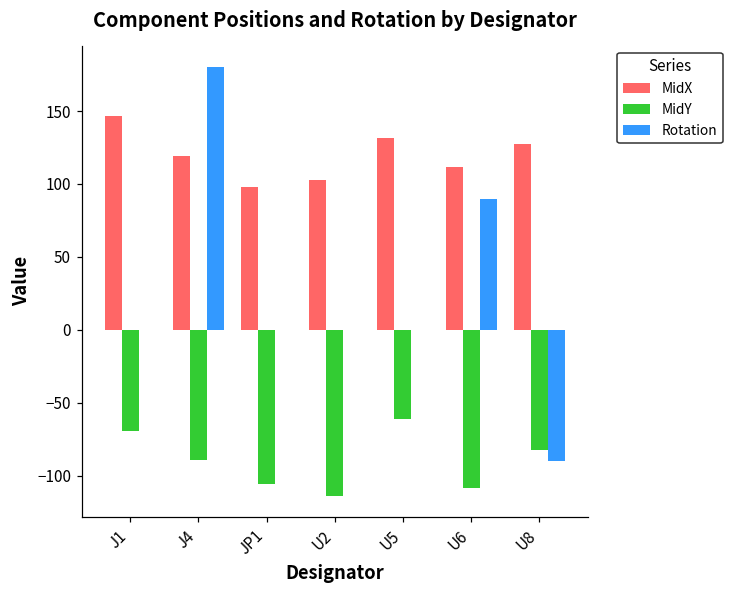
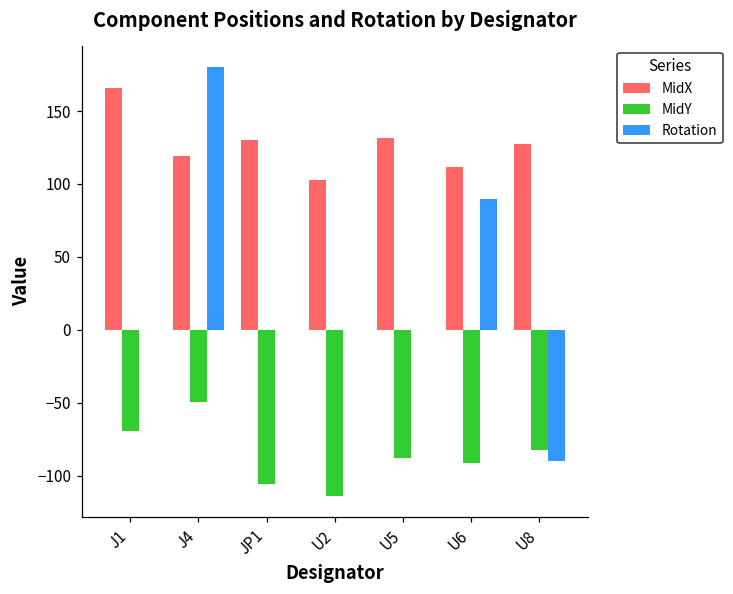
MidX, J1: 146 -> 166
MidY, J4: -89 -> -50
MidX, JP1: 98 -> 130
MidY, U5: -61 -> -88
MidY, U6: -108 -> -91
